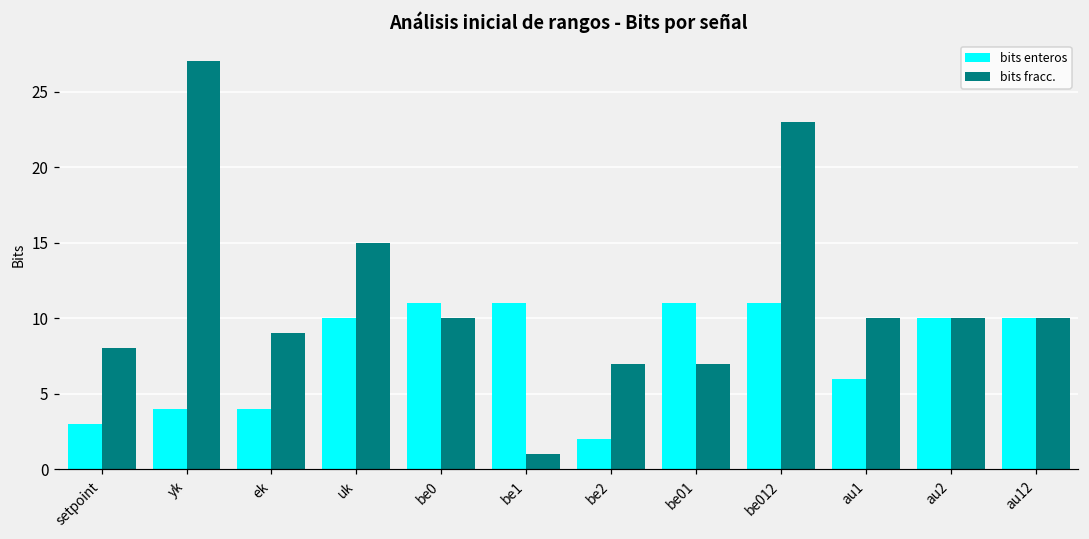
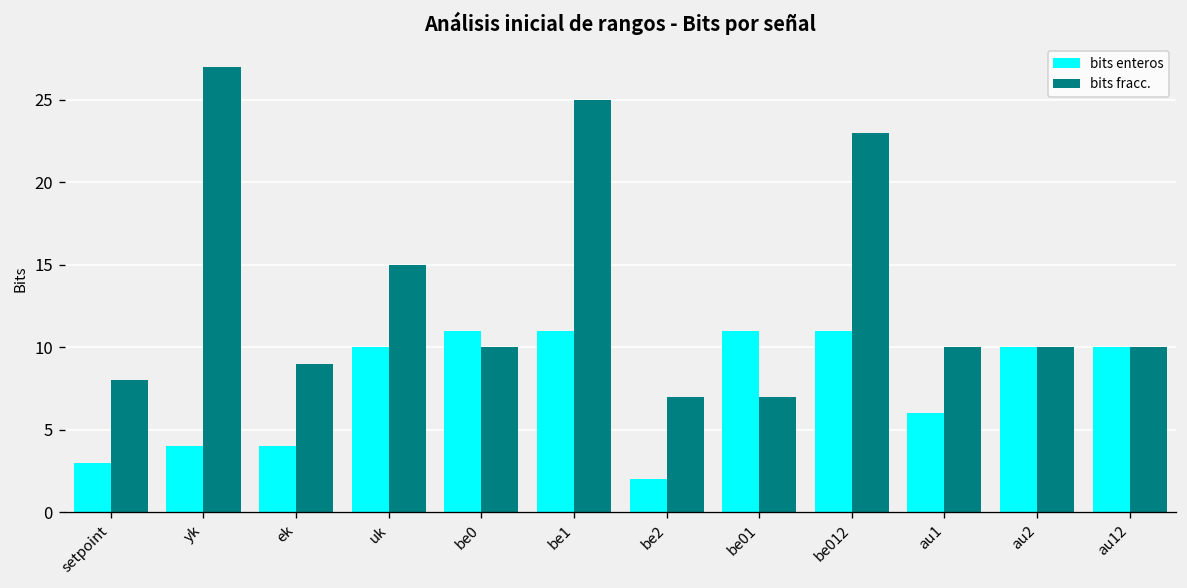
bits fracc., be1: 1 -> 25
